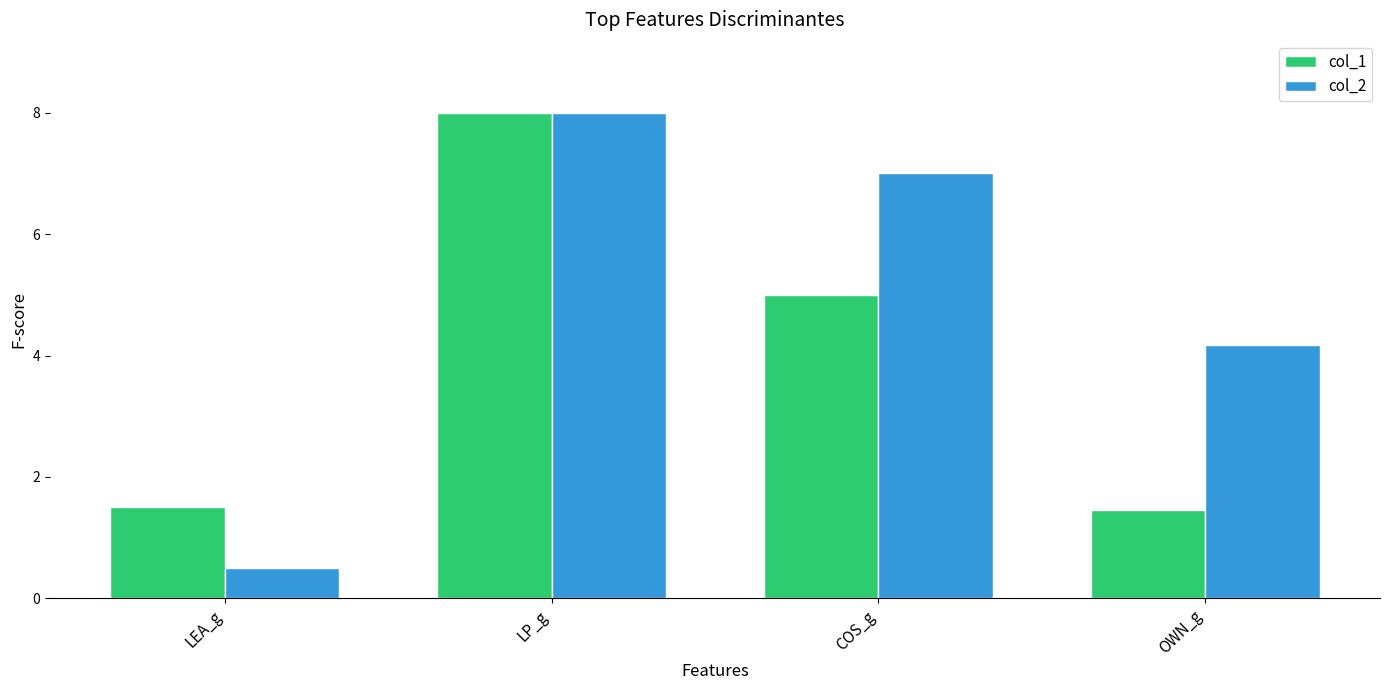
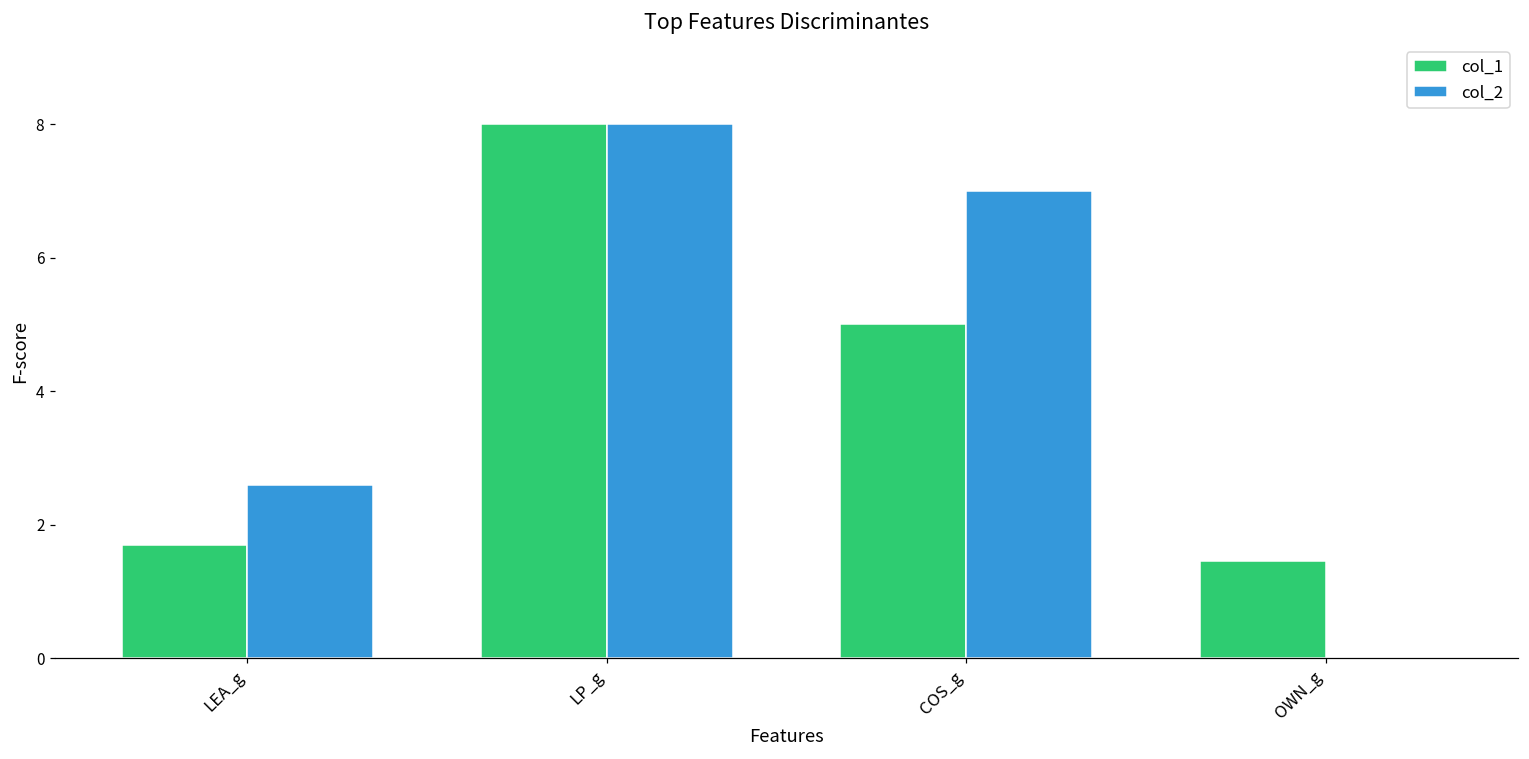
col_1, LEA_g: 1.5 -> 1.7
col_2, LEA_g: 0.5 -> 2.6
col_2, OWN_g: 4.2 -> 0.0
